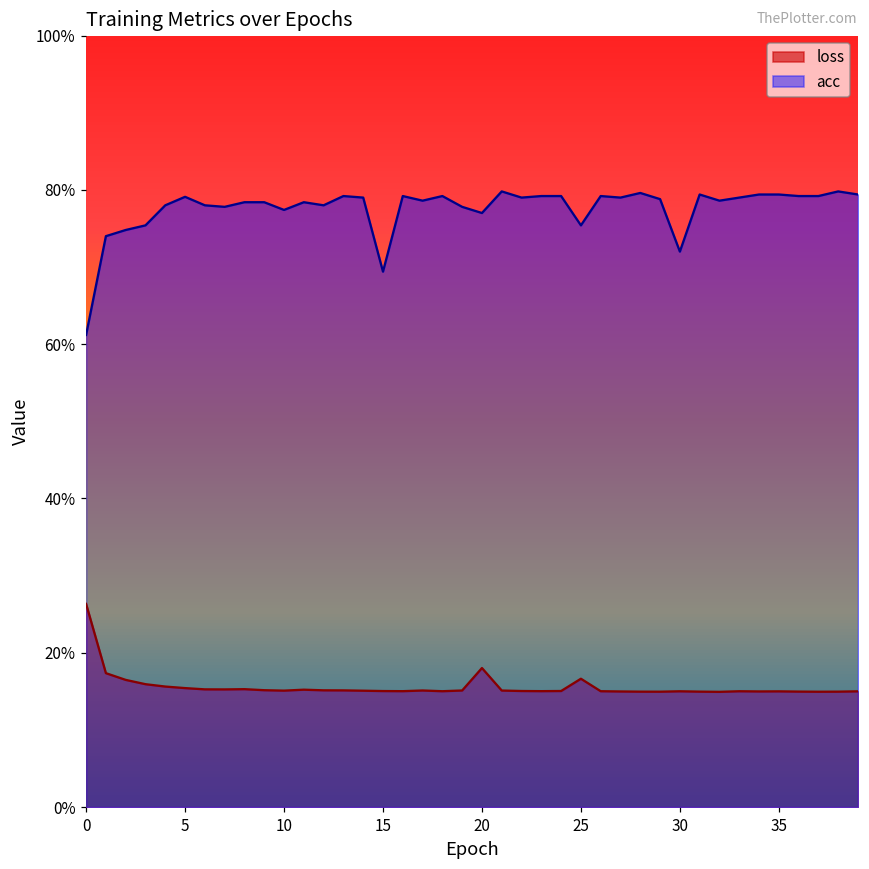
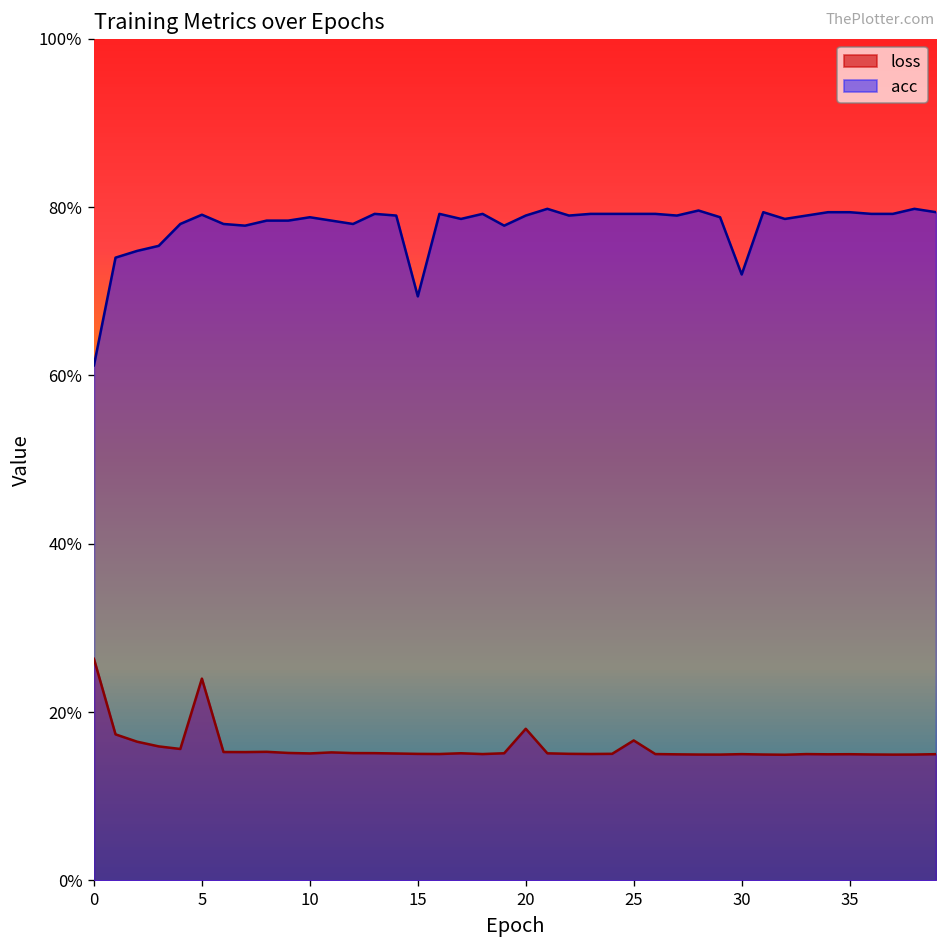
loss, 5: 15% -> 24%
acc, 10: 77% -> 79%
acc, 20: 77% -> 79%
acc, 25: 75% -> 79%
